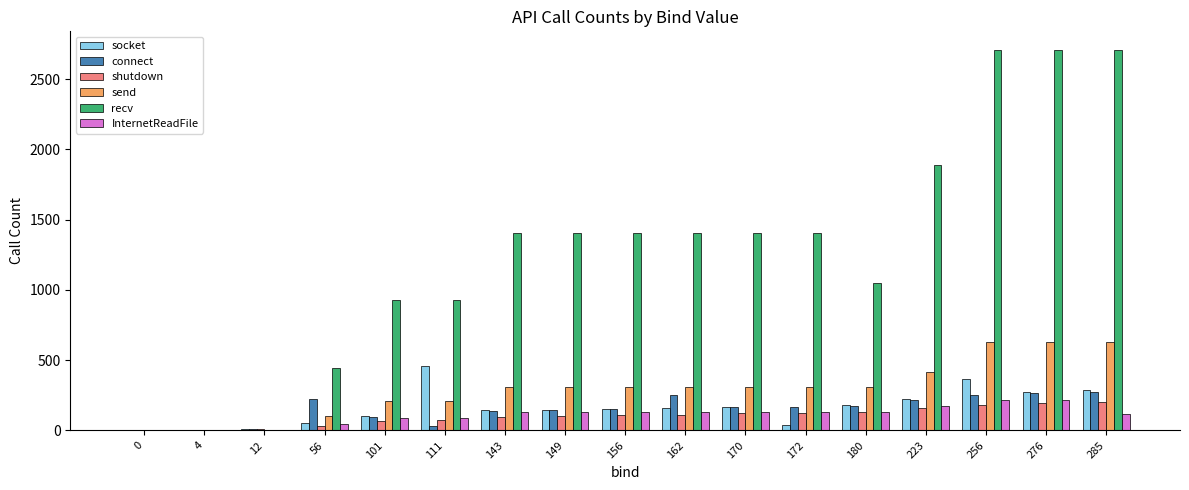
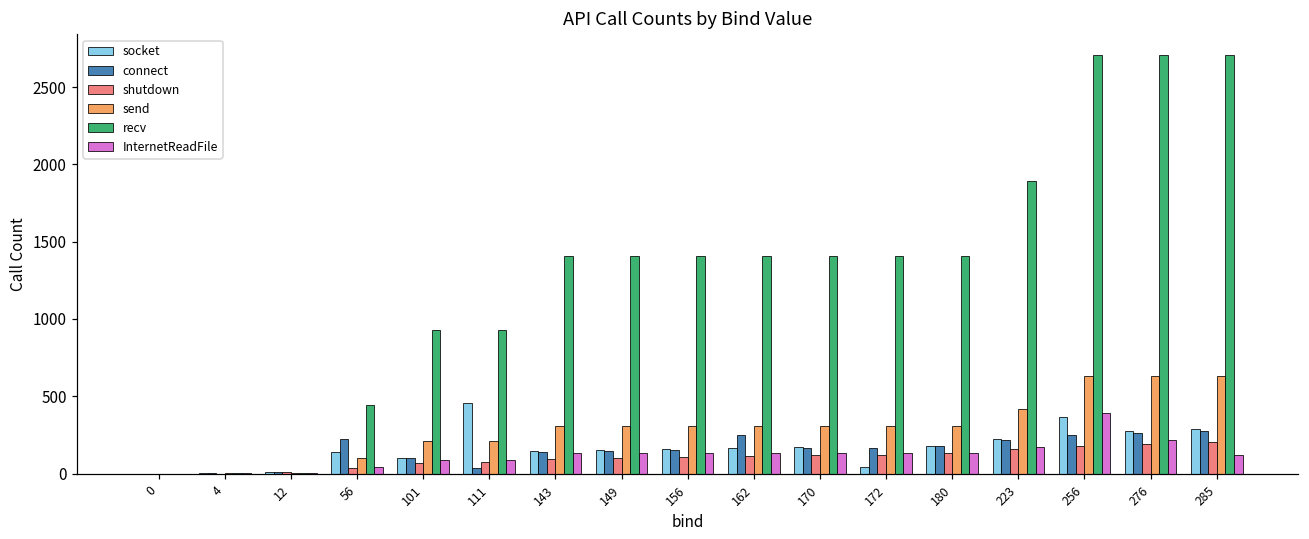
socket, 56: 60 -> 140
recv, 180: 1050 -> 1400
InternetReadFile, 256: 220 -> 390
